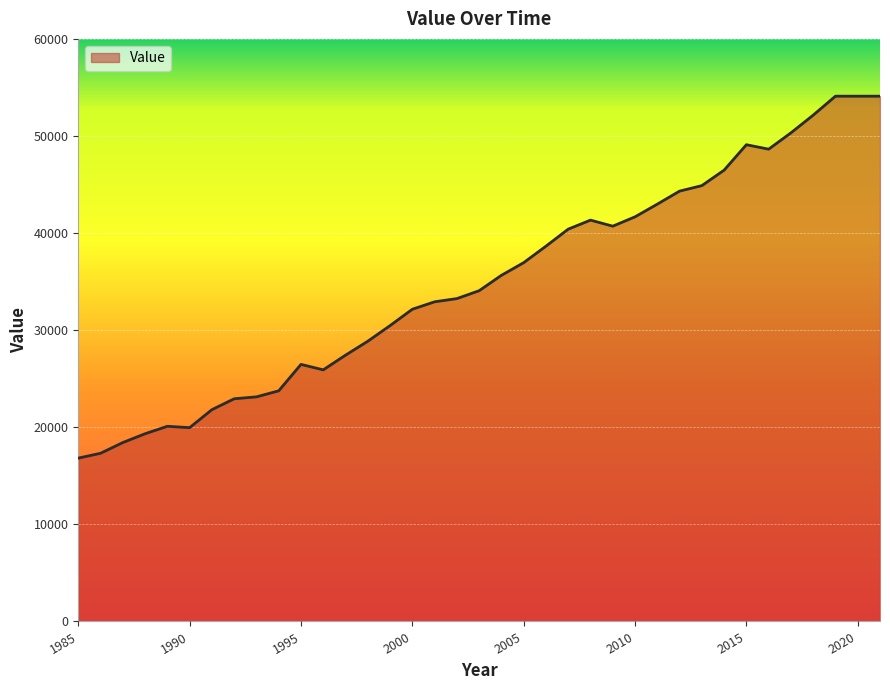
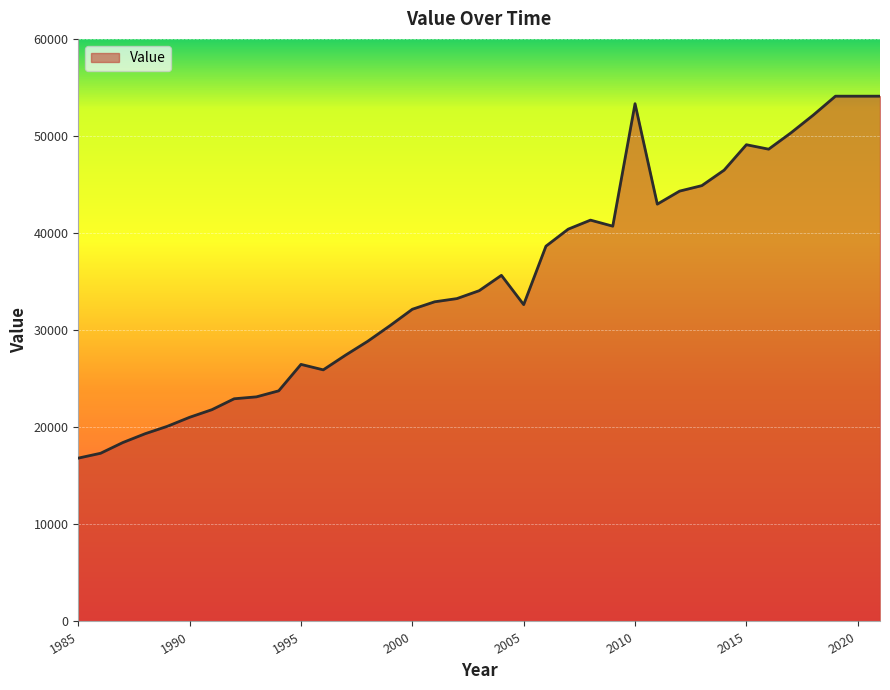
1990: 20000 -> 21000
2005: 37000 -> 33000
2010: 42000 -> 53000
